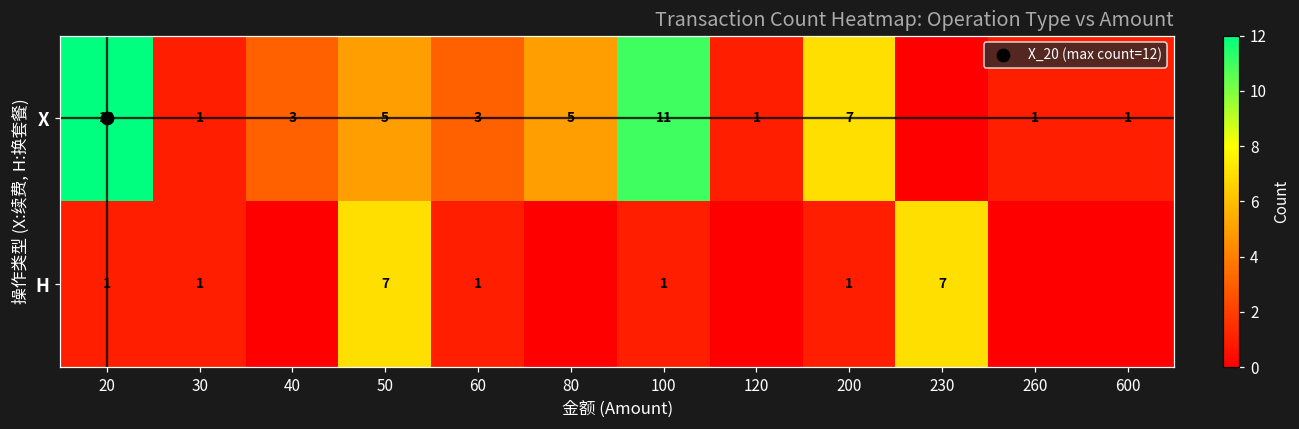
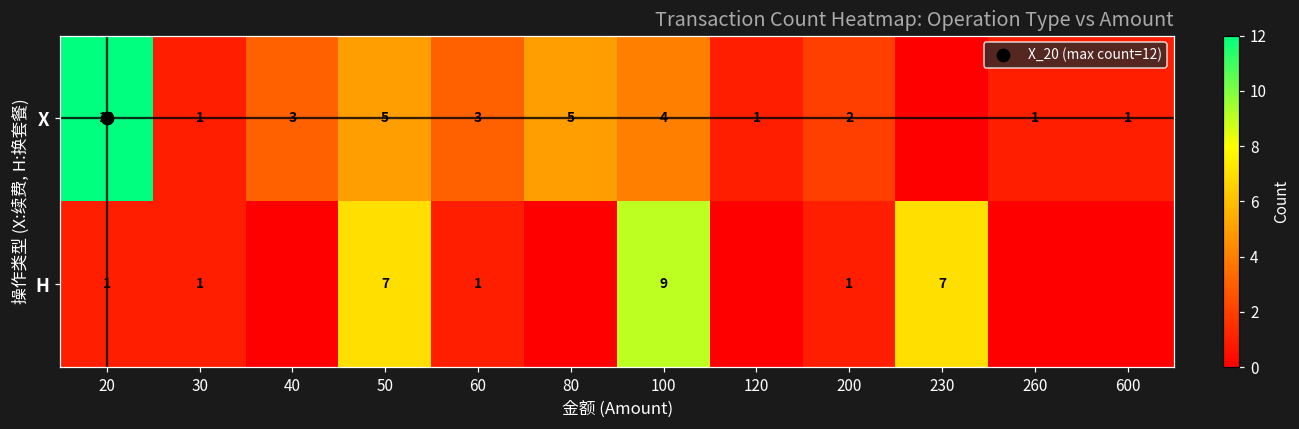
X, 100: 11 -> 4
X, 200: 7 -> 2
H, 100: 1 -> 9
